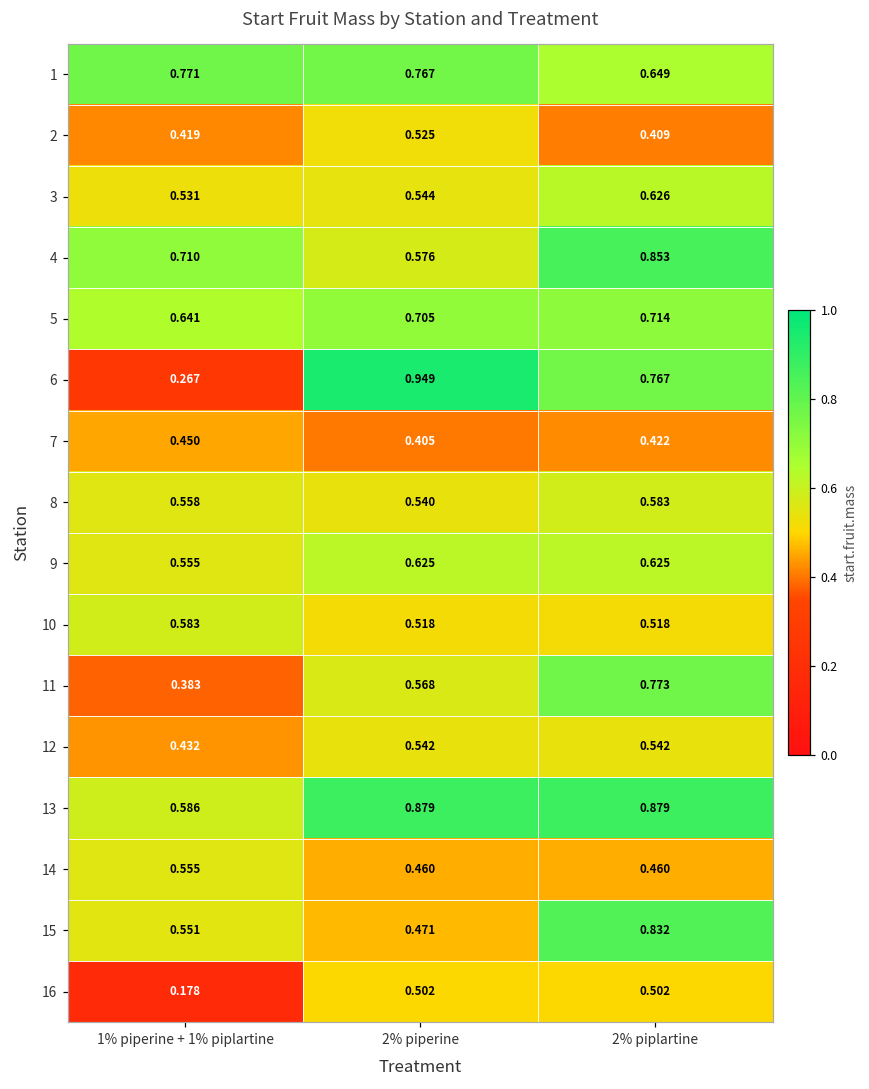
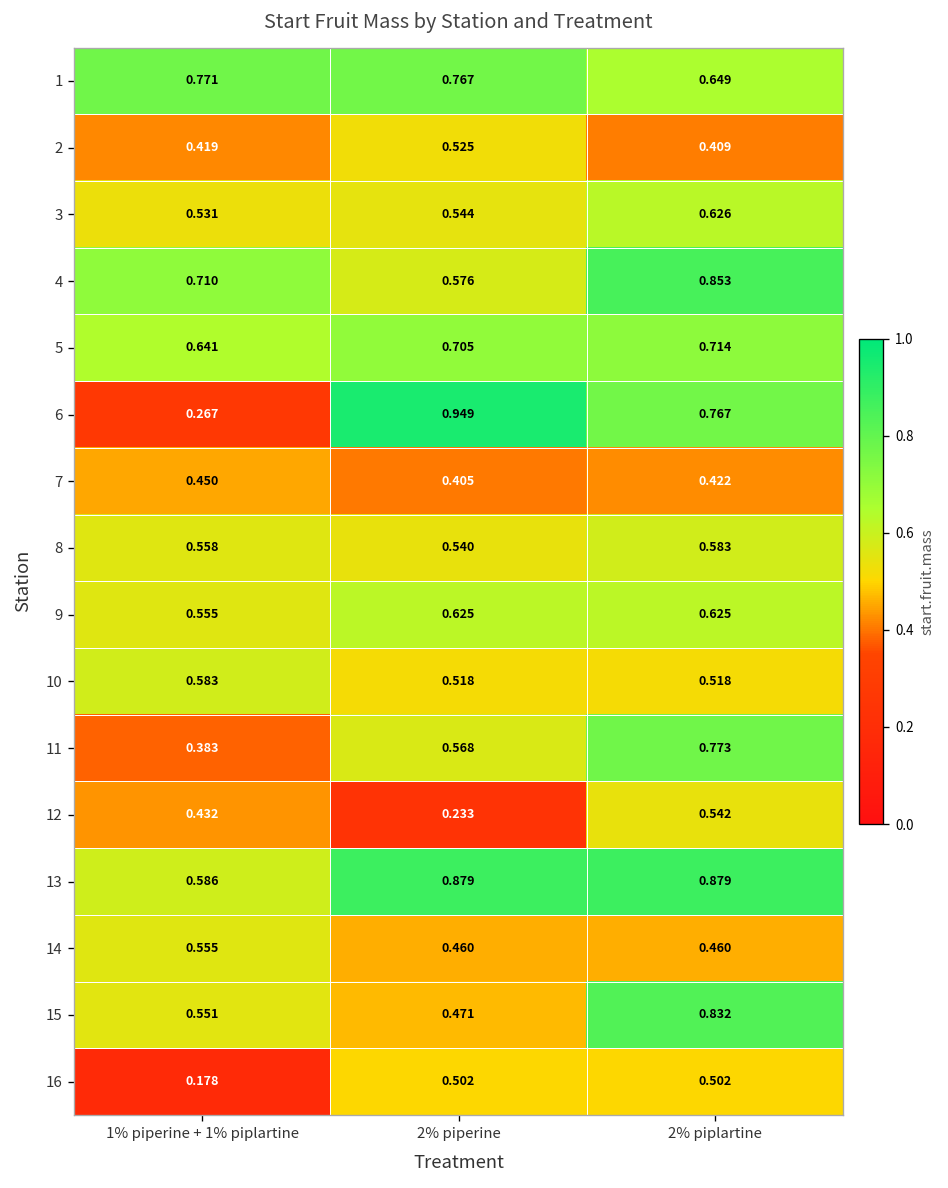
12, 2% piperine: 0.542 -> 0.233
